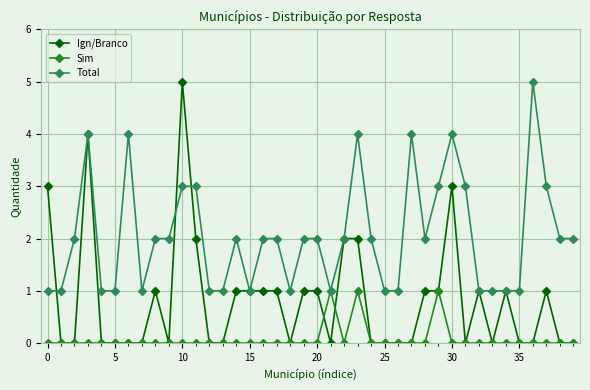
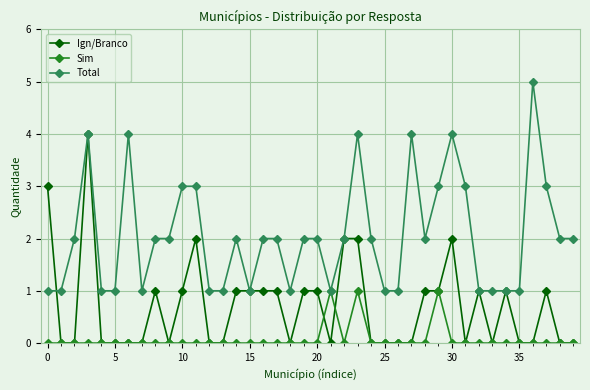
Ign/Branco, 10: 5 -> 1
Ign/Branco, 30: 3 -> 2
